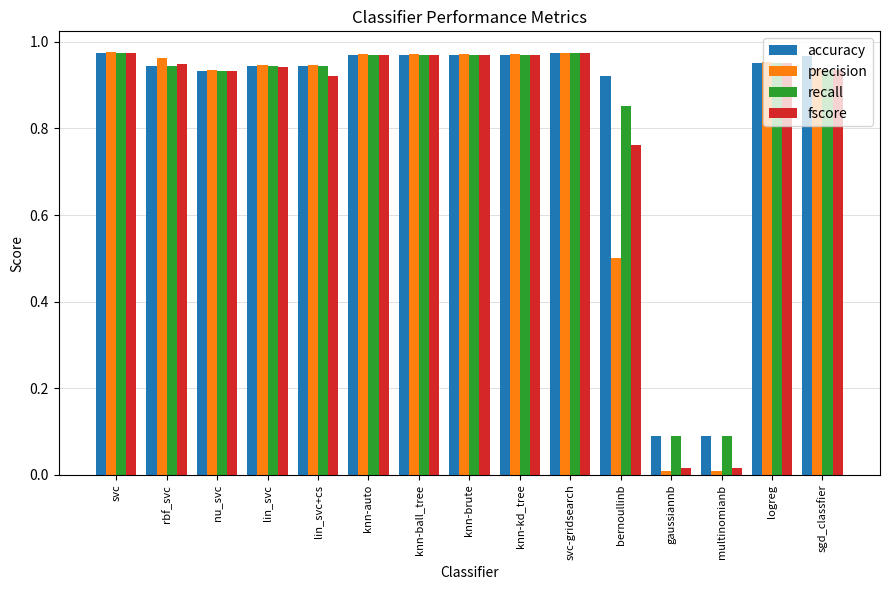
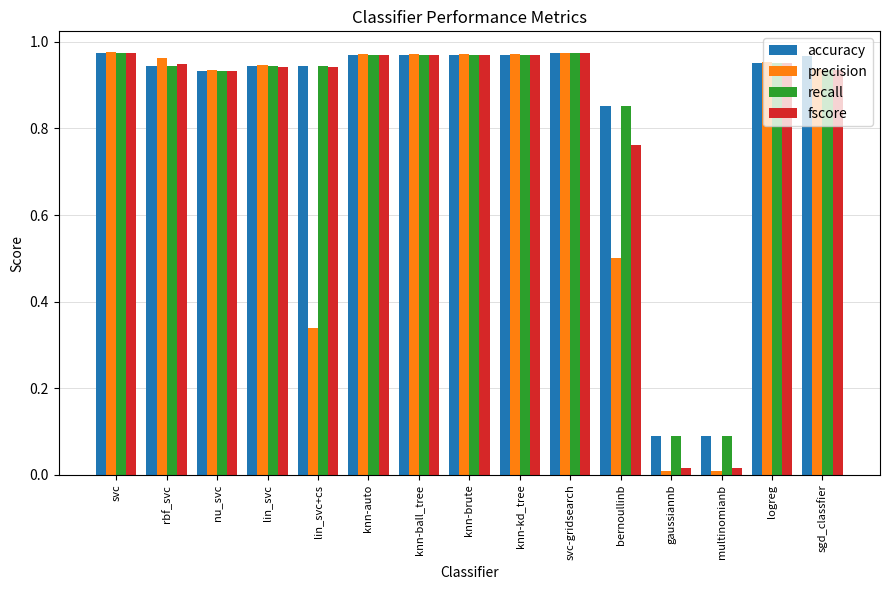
precision, lin_svc+cs: 0.95 -> 0.34
fscore, lin_svc+cs: 0.92 -> 0.94
accuracy, bernoullinb: 0.92 -> 0.85
